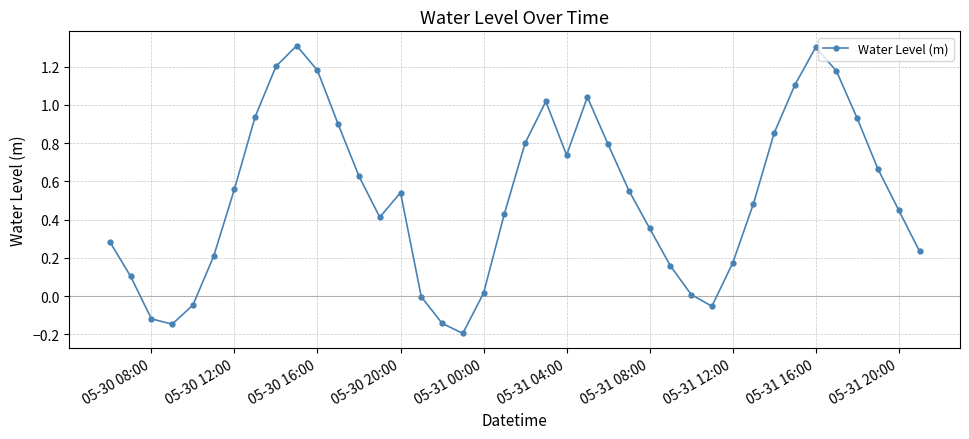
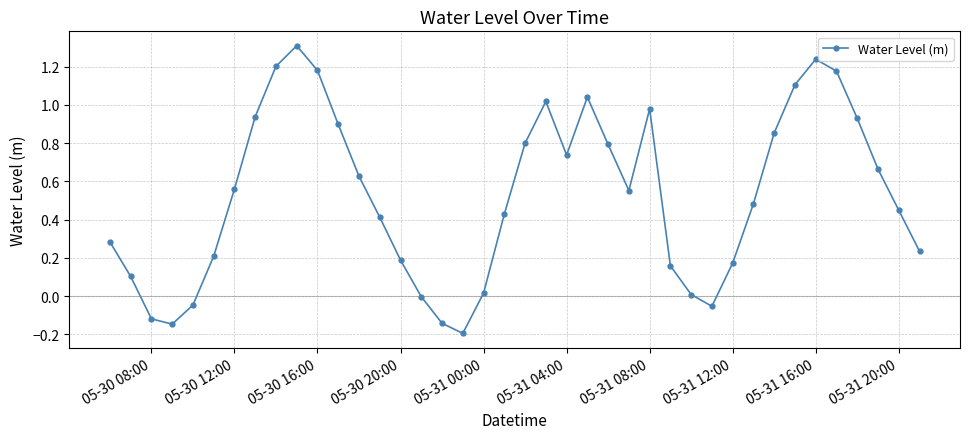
05-30 20:00: 0.54 -> 0.19
05-31 08:00: 0.35 -> 0.98
05-31 16:00: 1.30 -> 1.24
